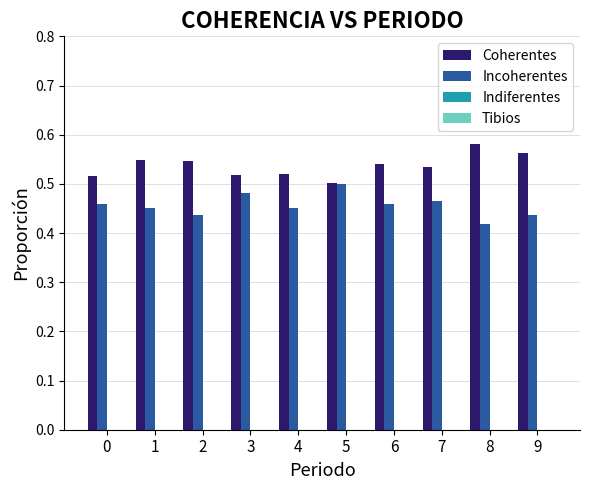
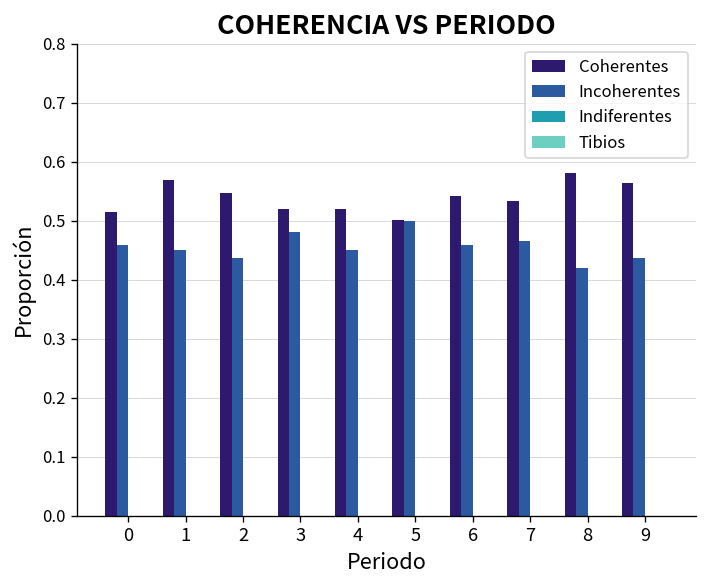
Coherentes, 1: 0.55 -> 0.57
